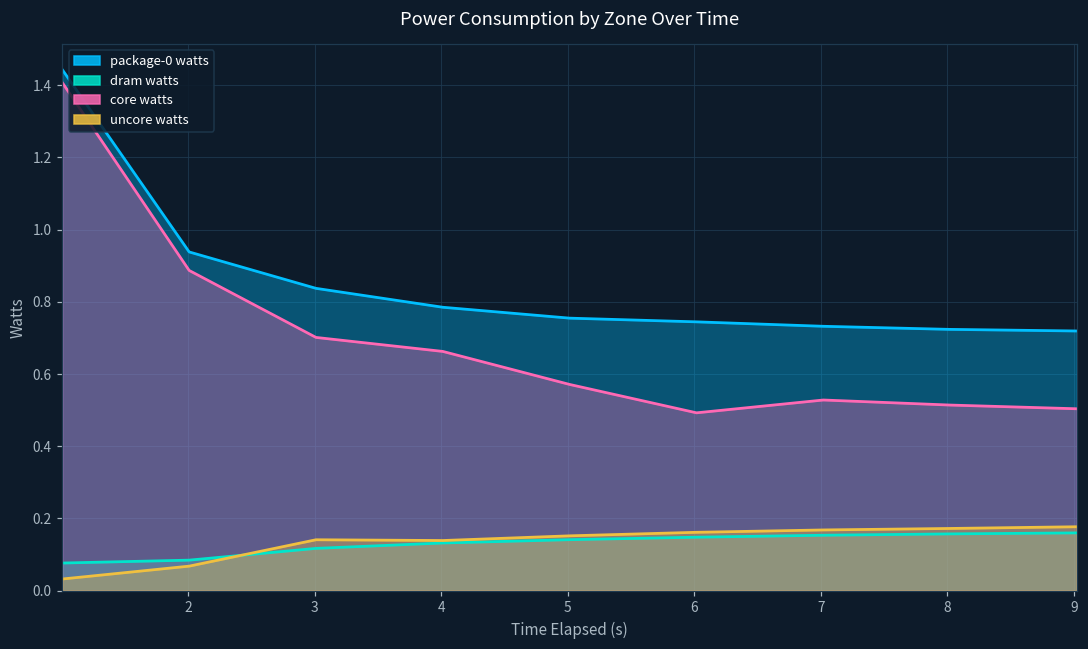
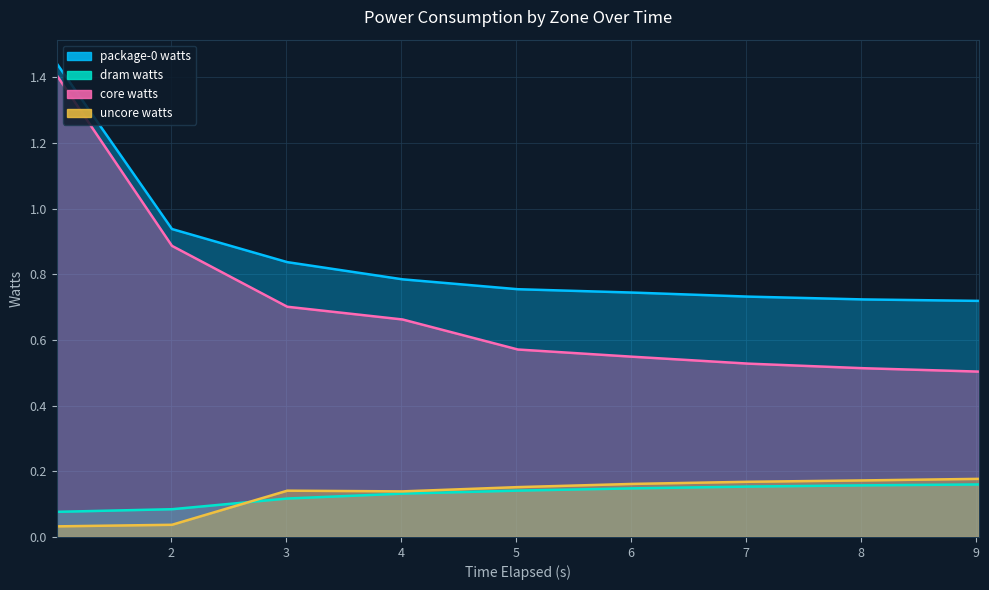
uncore watts, 2: 0.07 -> 0.04
core watts, 6: 0.49 -> 0.55
